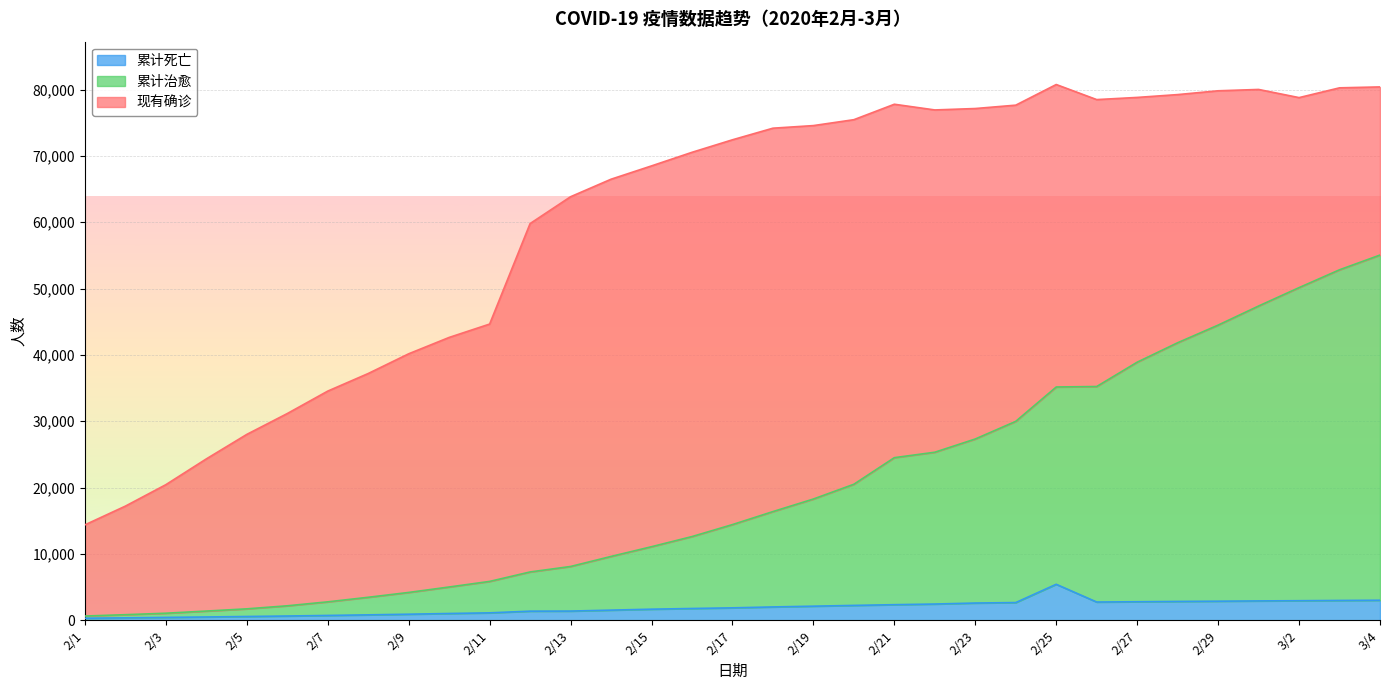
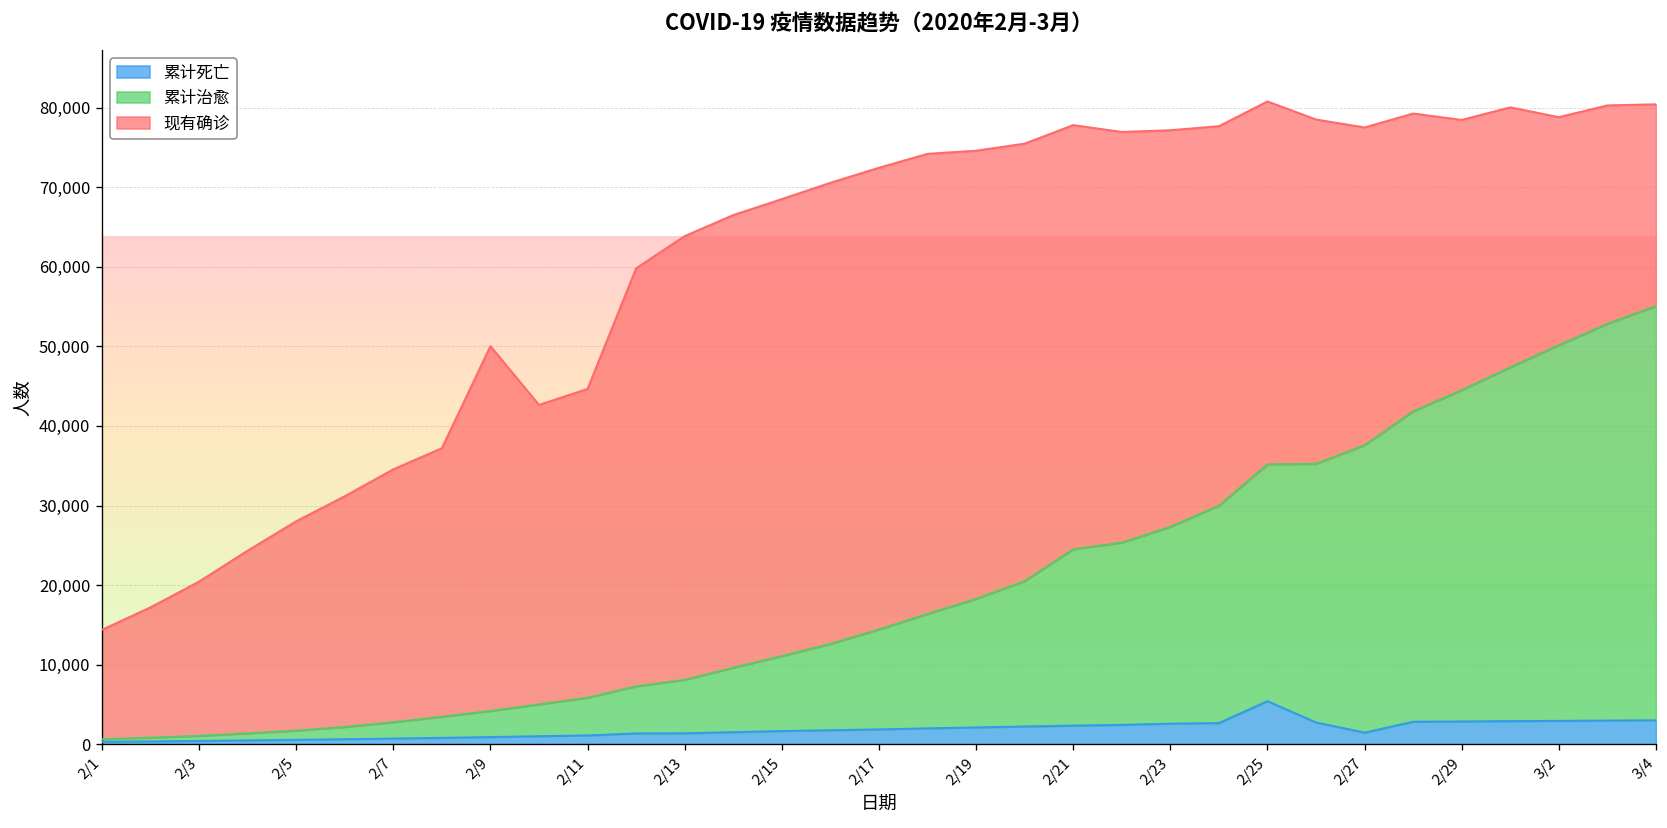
现有确诊, 2/9: 36,000 -> 46,000
累计死亡, 2/27: 3,000 -> 1,000
现有确诊, 2/29: 35,000 -> 34,000
